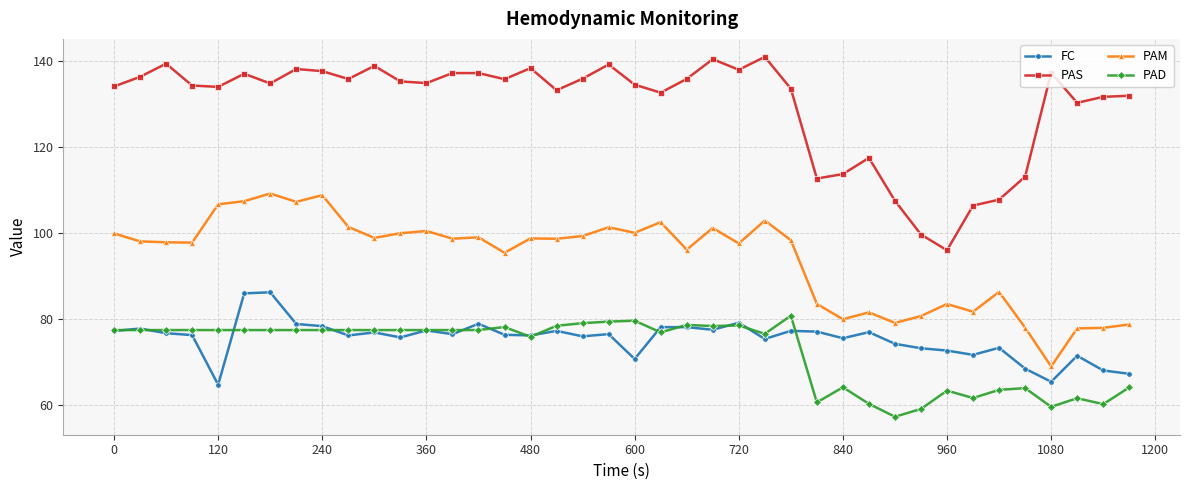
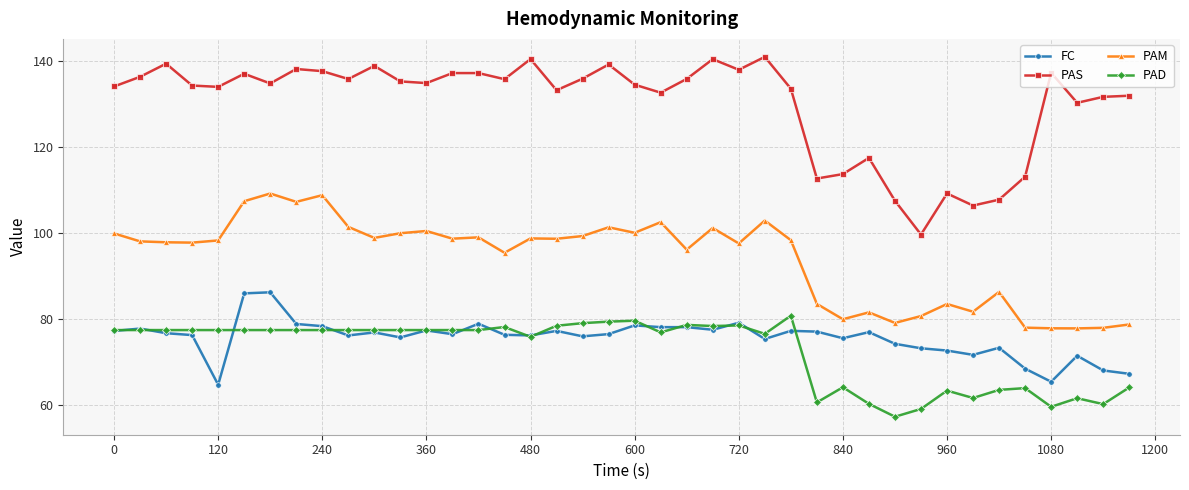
PAM, 120: 107 -> 98
PAS, 480: 138 -> 140
FC, 600: 71 -> 78
PAS, 960: 96 -> 109
PAM, 1080: 69 -> 78
